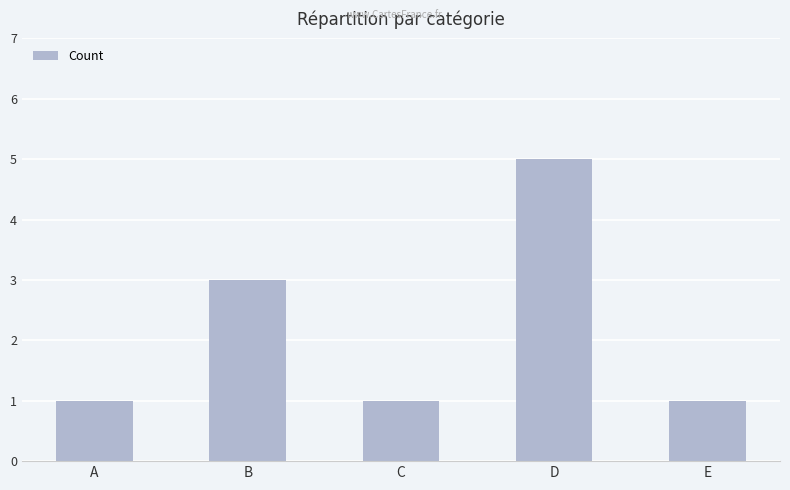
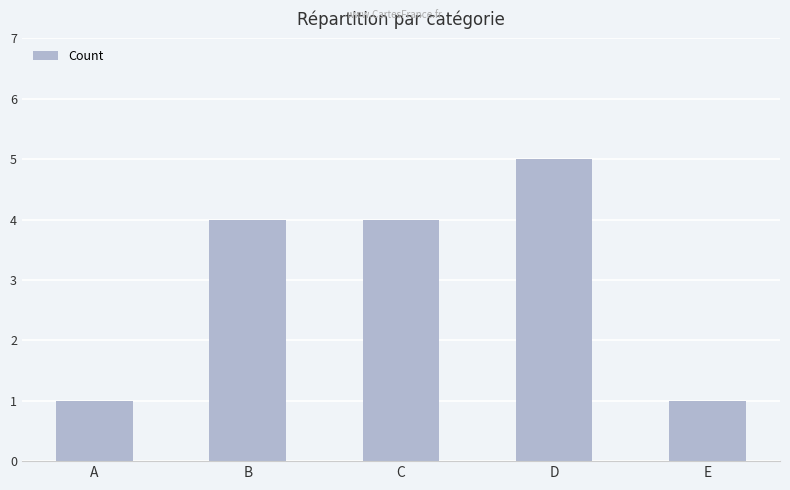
B: 3 -> 4
C: 1 -> 4
